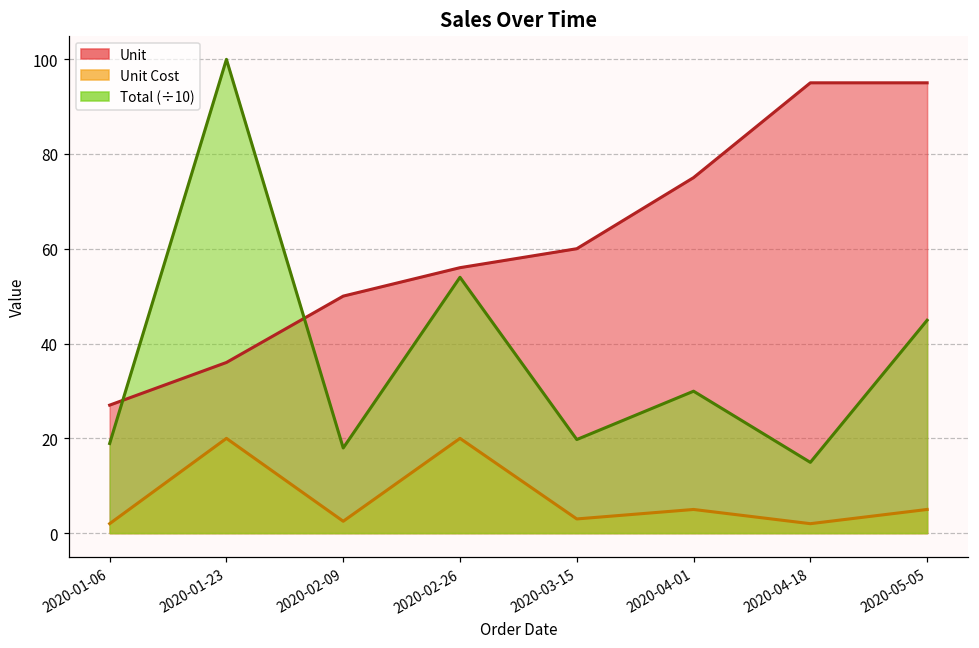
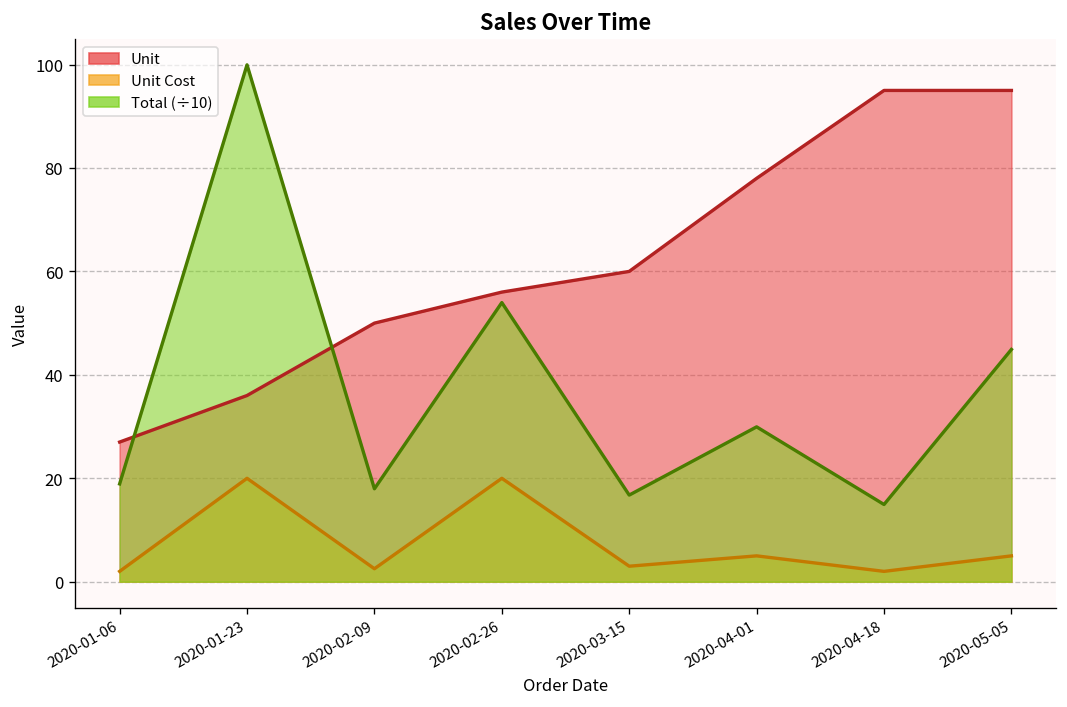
Total (÷10), 2020-03-15: 20 -> 17
Unit, 2020-04-01: 75 -> 78
